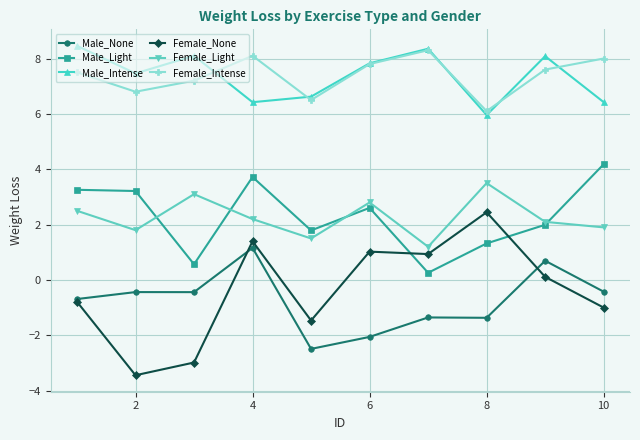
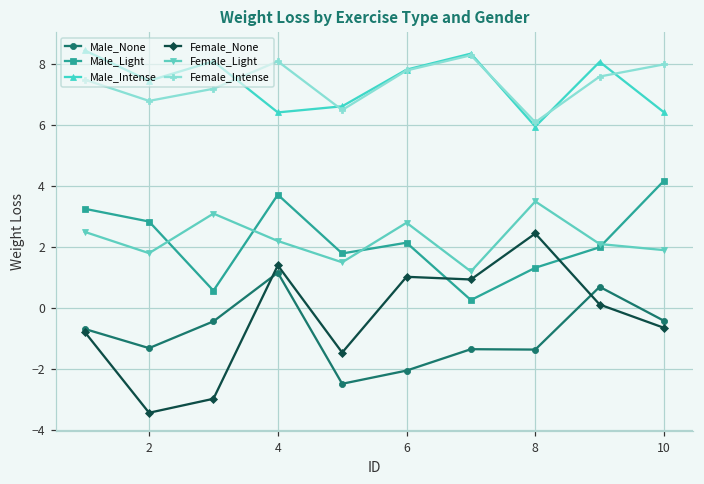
Male_None, 2: -0.4 -> -1.3
Male_Light, 2: 3.2 -> 2.8
Male_Light, 6: 2.6 -> 2.1
Female_None, 10: -1.0 -> -0.7
